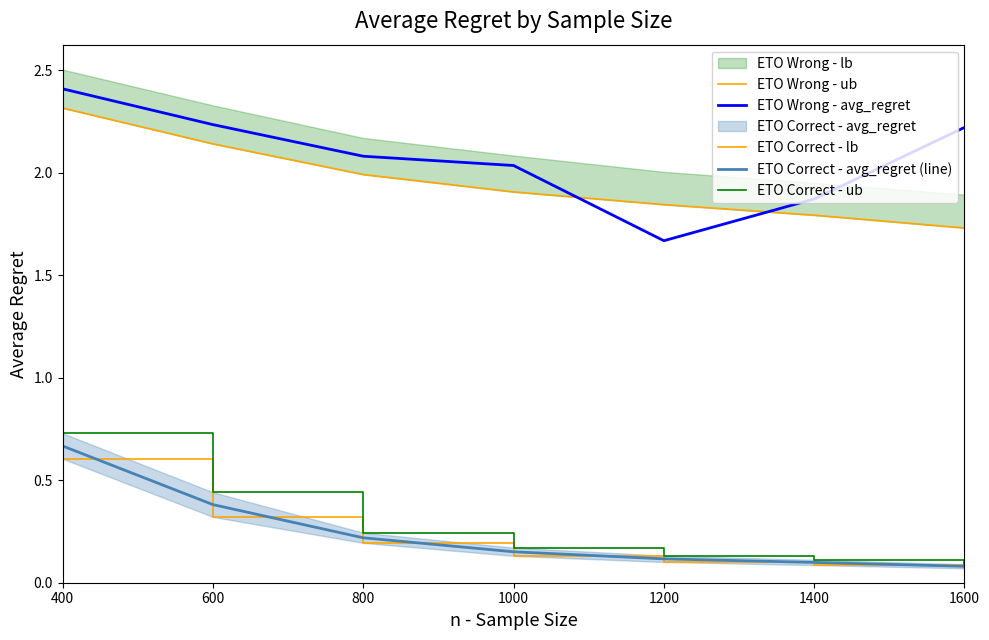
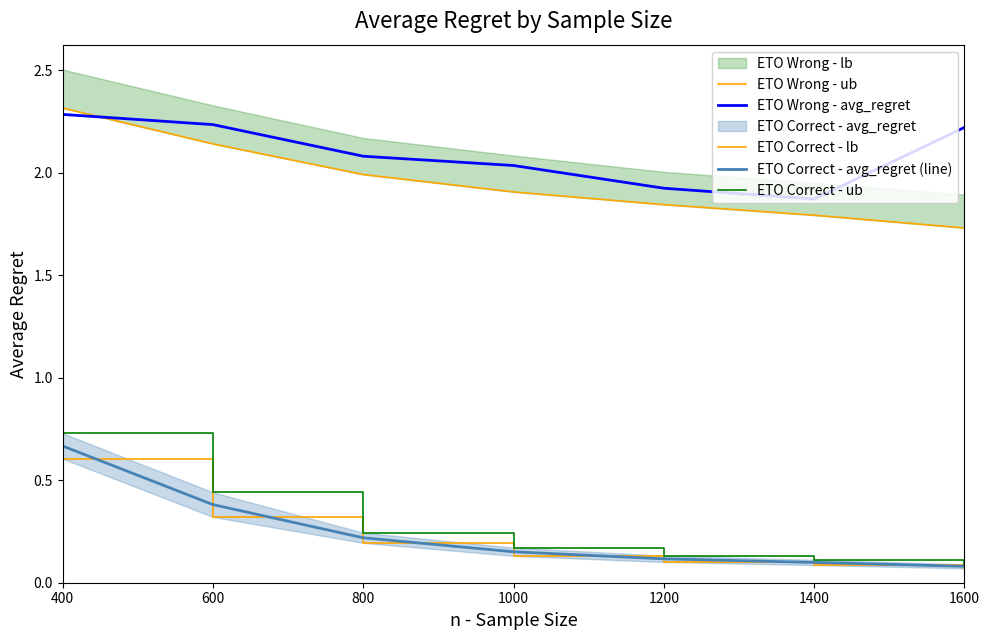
ETO Wrong - avg_regret, 400: 2.41 -> 2.29
ETO Wrong - avg_regret, 1200: 1.67 -> 1.93
